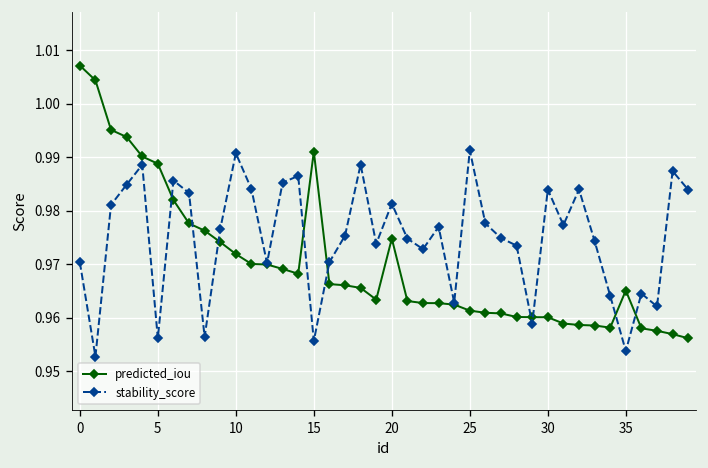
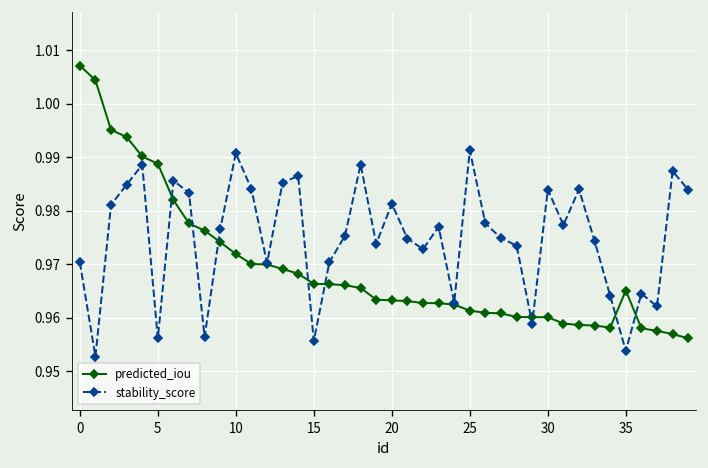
predicted_iou, 15: 0.991 -> 0.966
predicted_iou, 20: 0.975 -> 0.963
